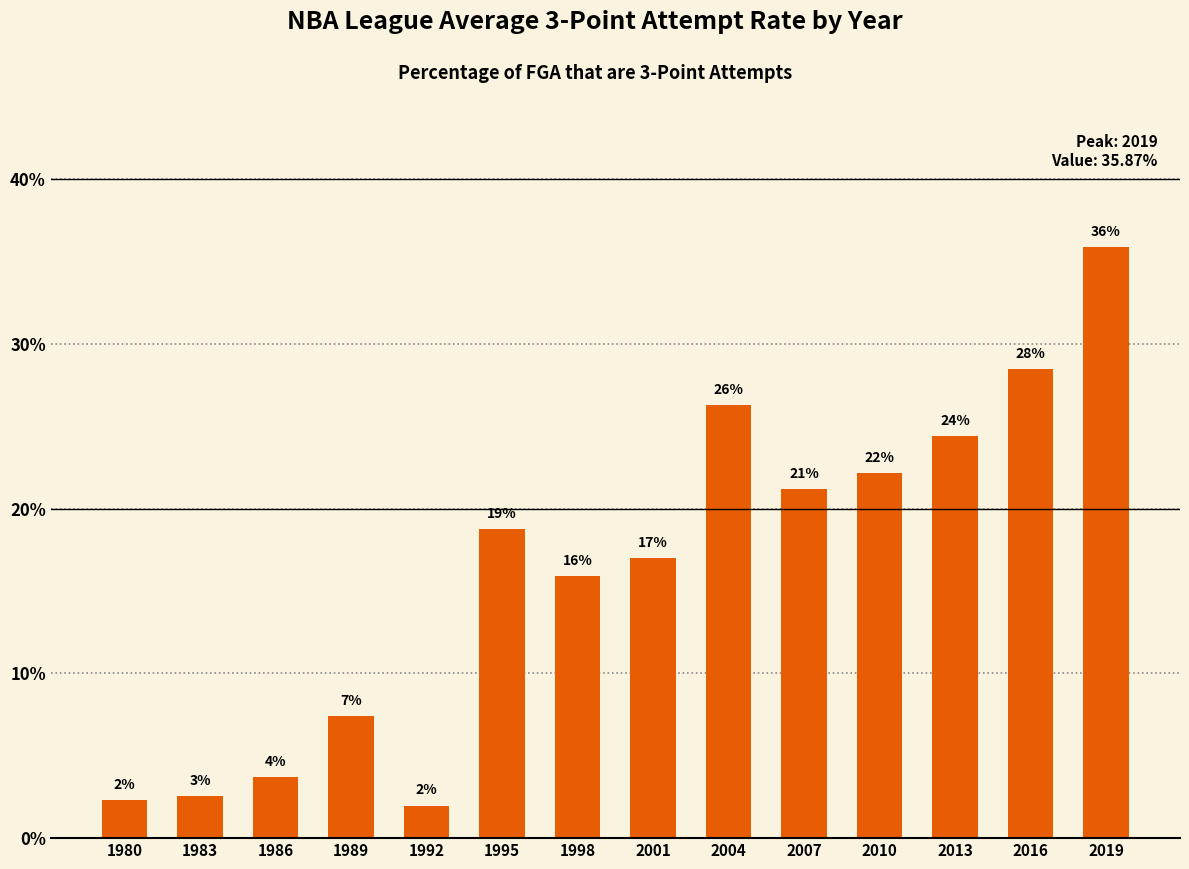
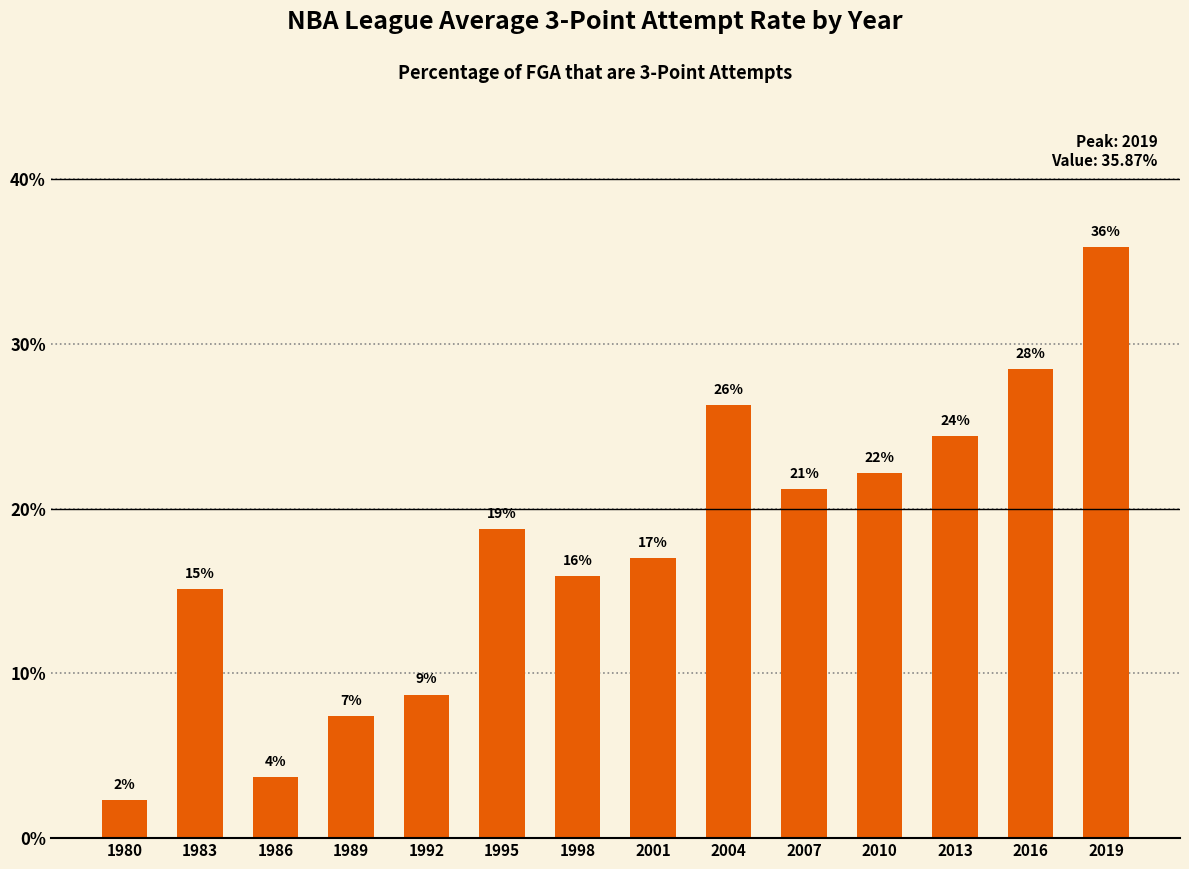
1983: 3% -> 15%
1992: 2% -> 9%
